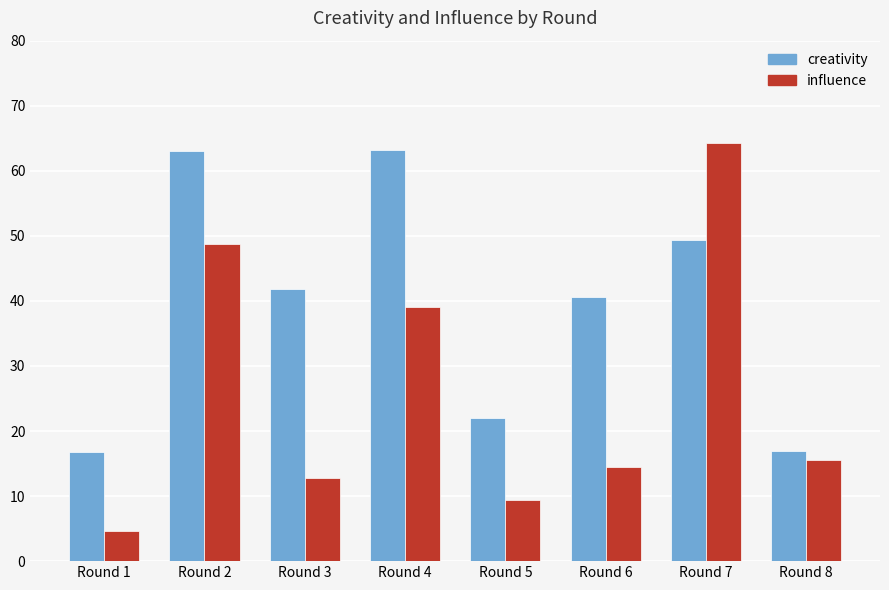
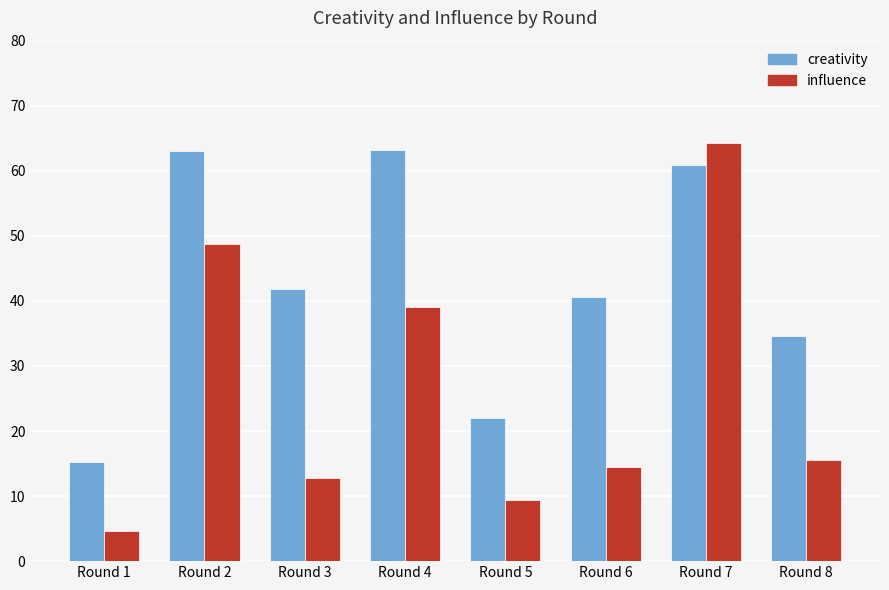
creativity, Round 1: 17 -> 15
creativity, Round 7: 49 -> 61
creativity, Round 8: 17 -> 35
